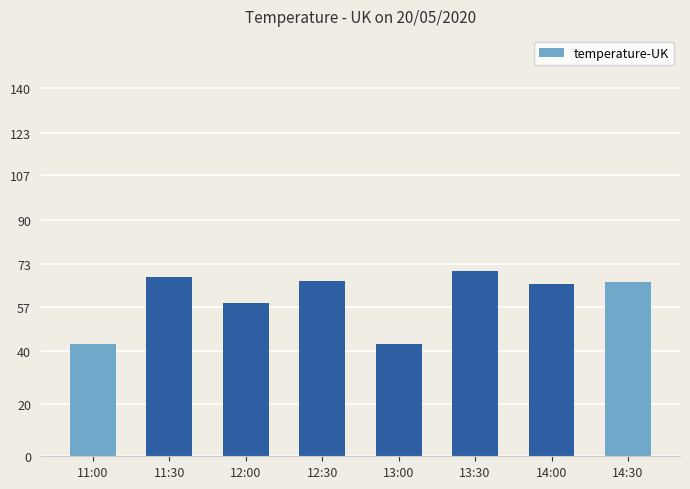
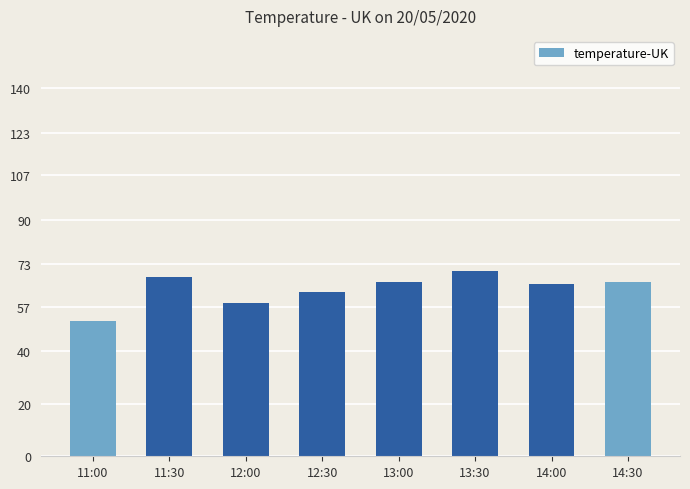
11:00: 43 -> 52
12:30: 67 -> 62
13:00: 43 -> 67
